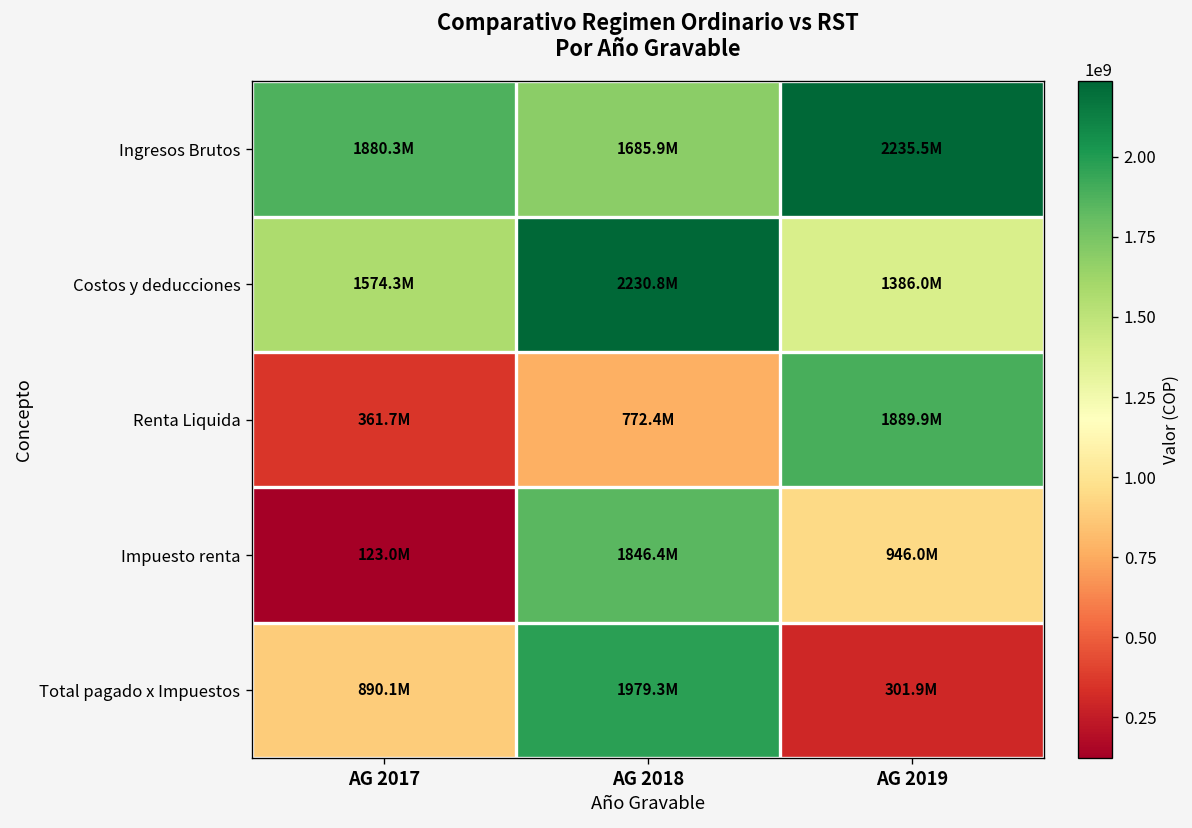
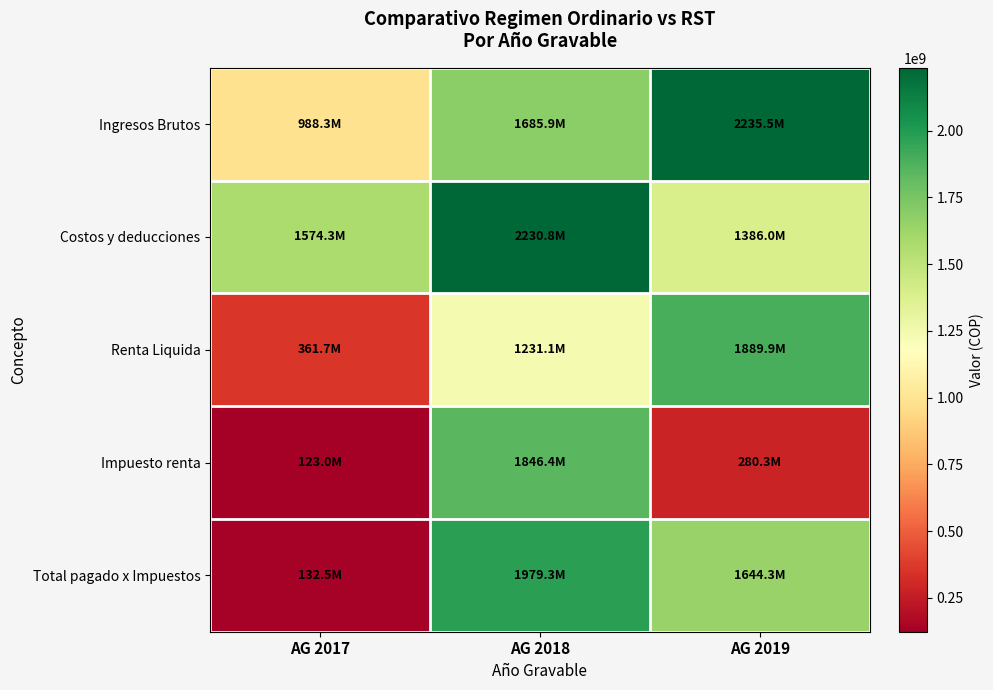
Ingresos Brutos, AG 2017: 1880.3M -> 988.3M
Renta Liquida, AG 2018: 772.4M -> 1231.1M
Impuesto renta, AG 2019: 946.0M -> 280.3M
Total pagado x Impuestos, AG 2017: 890.1M -> 132.5M
Total pagado x Impuestos, AG 2019: 301.9M -> 1644.3M
